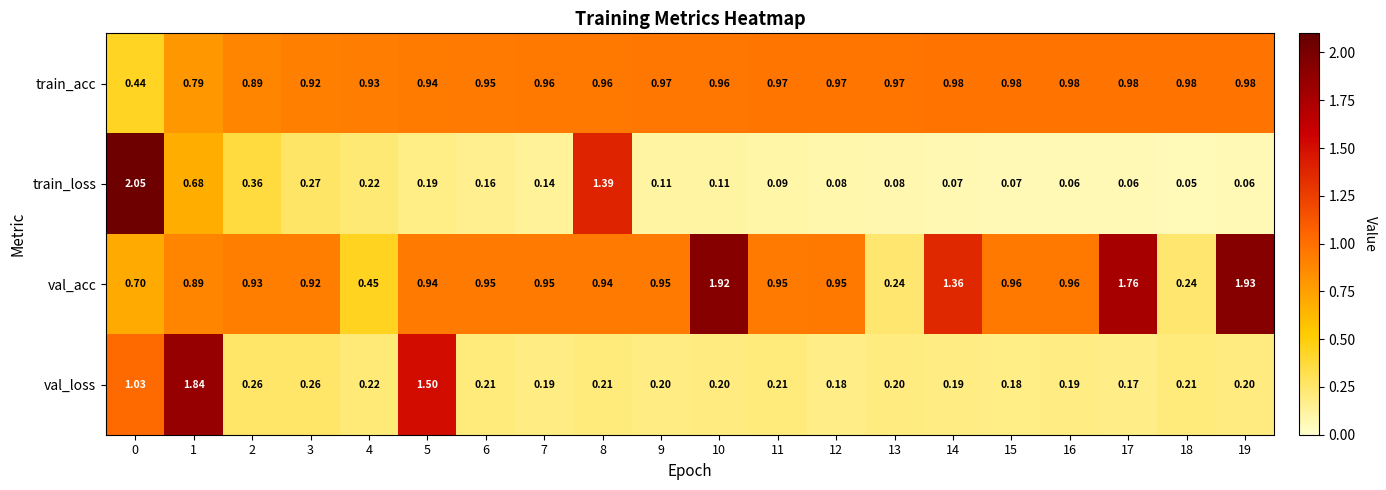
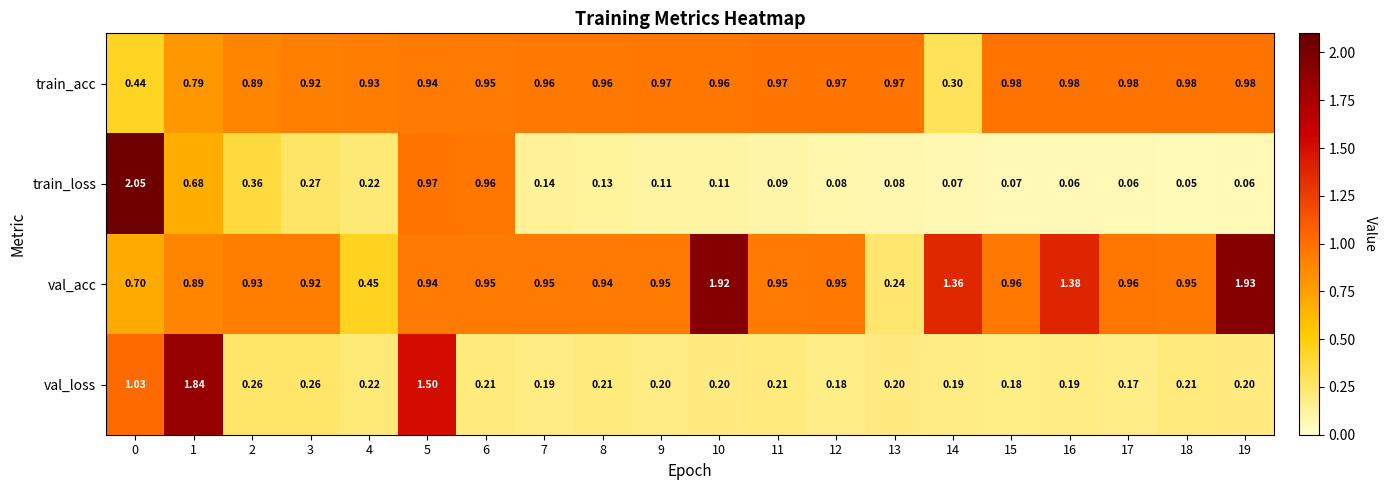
train_acc, 14: 0.98 -> 0.30
train_loss, 5: 0.19 -> 0.97
train_loss, 6: 0.16 -> 0.96
train_loss, 8: 1.39 -> 0.13
val_acc, 16: 0.96 -> 1.38
val_acc, 17: 1.76 -> 0.96
val_acc, 18: 0.24 -> 0.95
